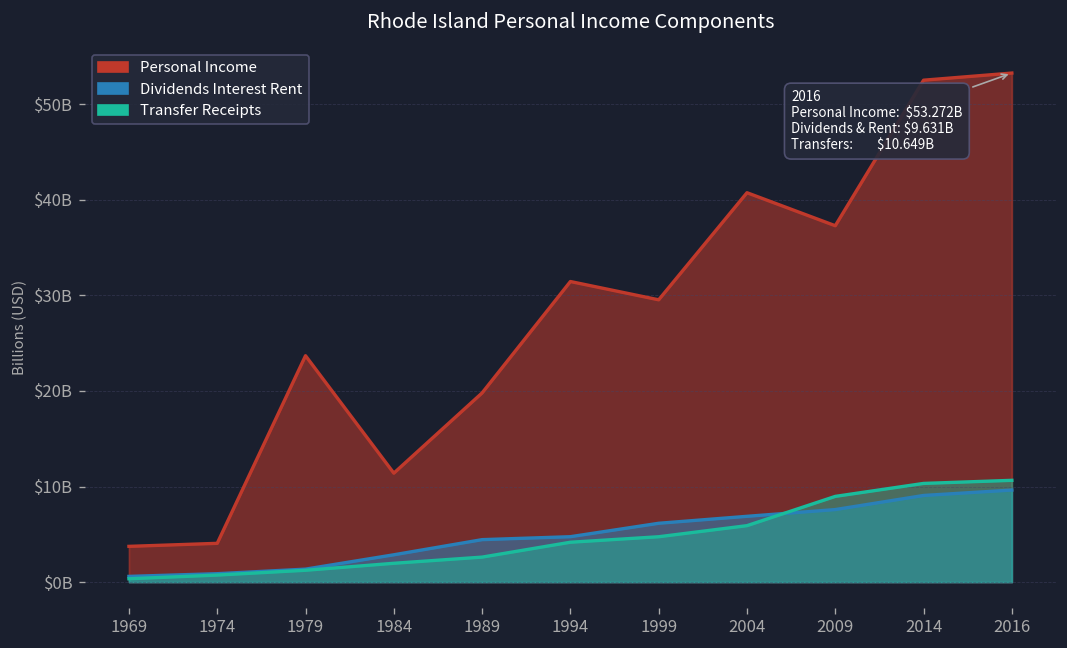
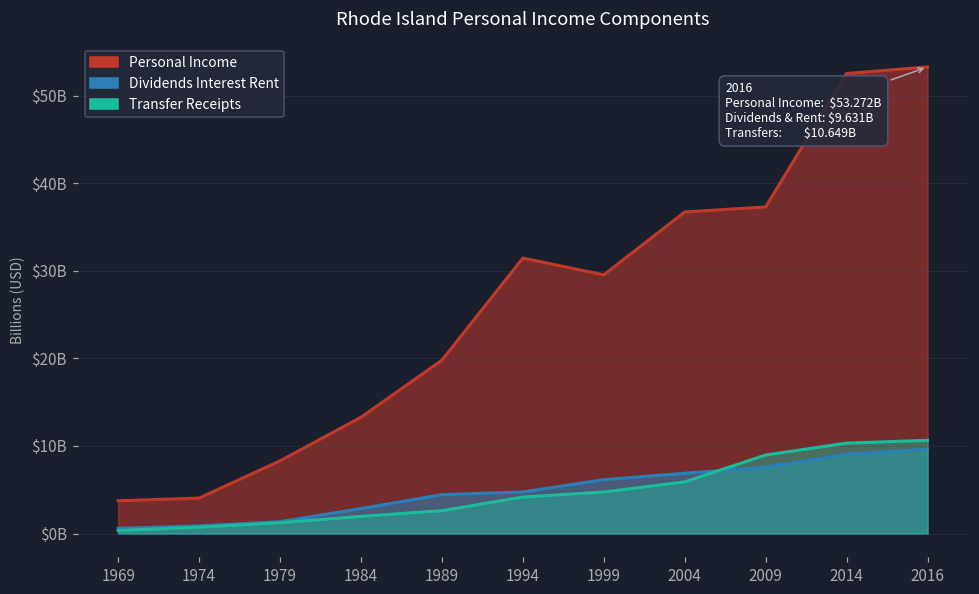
Personal Income, 1979: $24000000000 -> $8000000000
Personal Income, 1984: $11000000000 -> $13000000000
Personal Income, 2004: $41000000000 -> $37000000000
